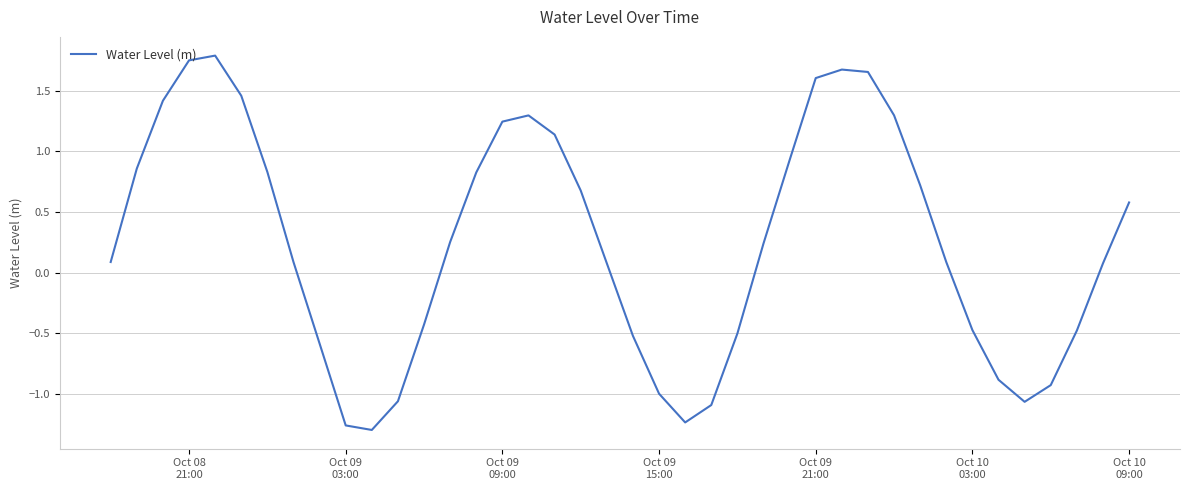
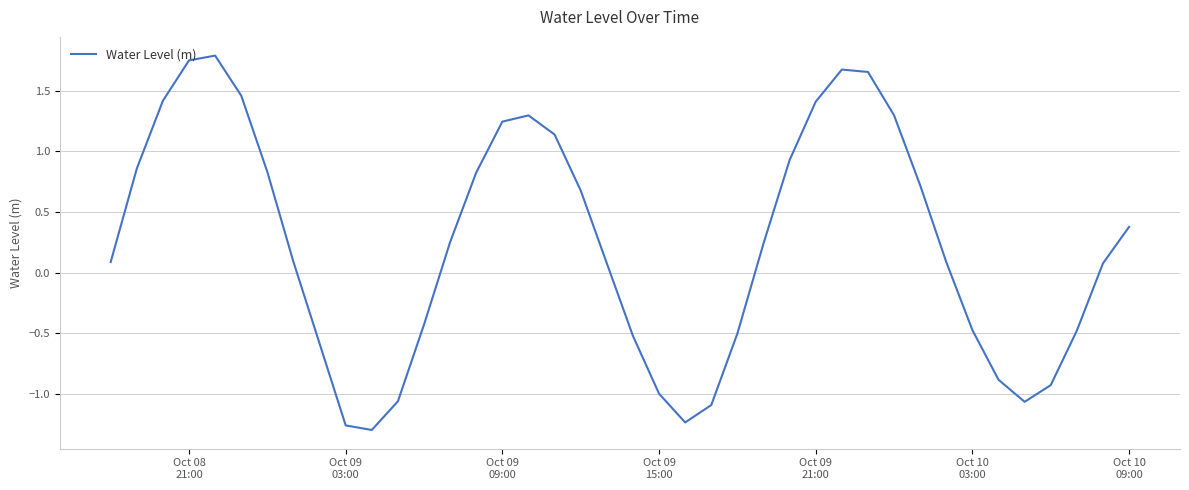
Oct 09 21:00: 1.60 -> 1.41
Oct 10 09:00: 0.58 -> 0.38
